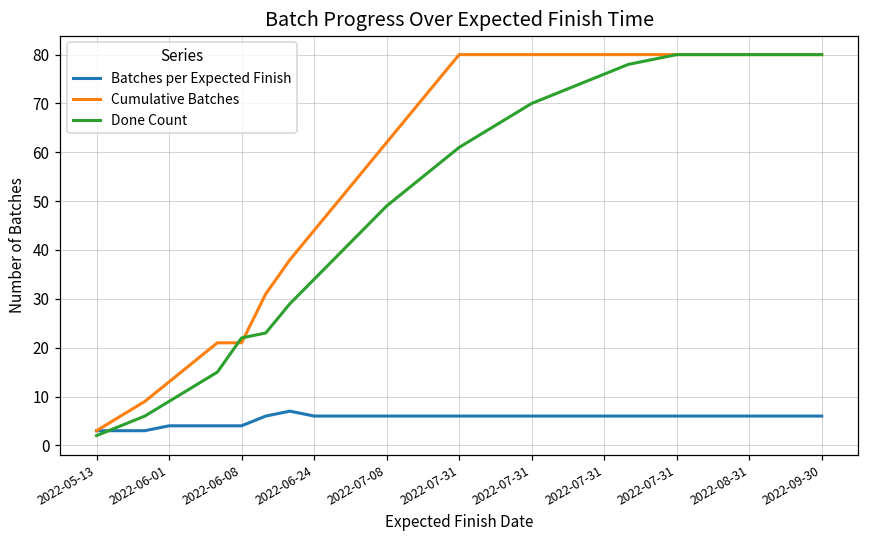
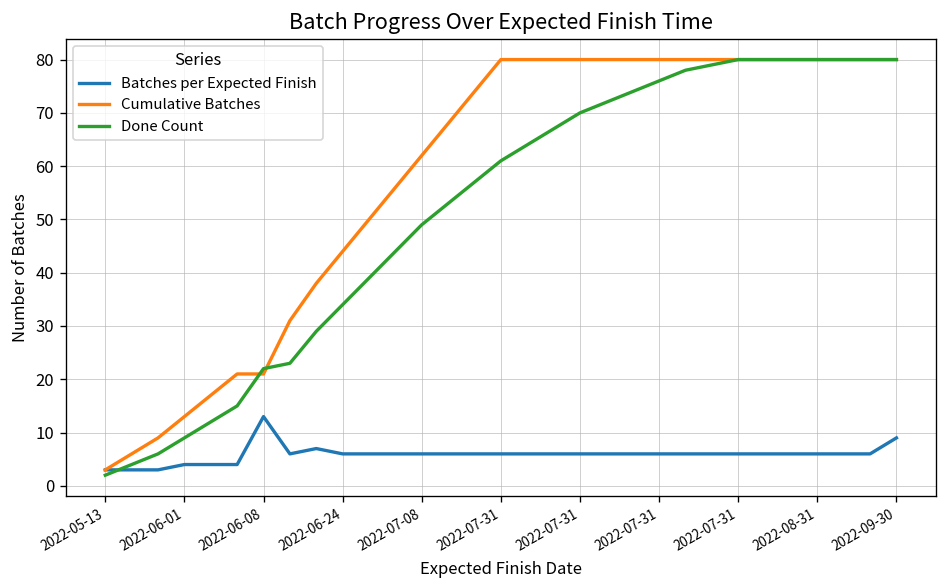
Batches per Expected Finish, 2022-06-08: 4 -> 13
Batches per Expected Finish, 2022-09-30: 6 -> 9
